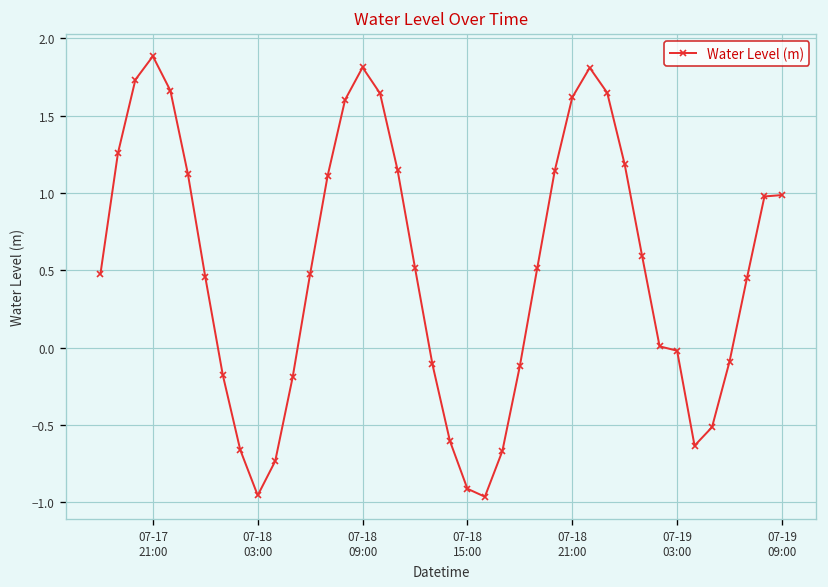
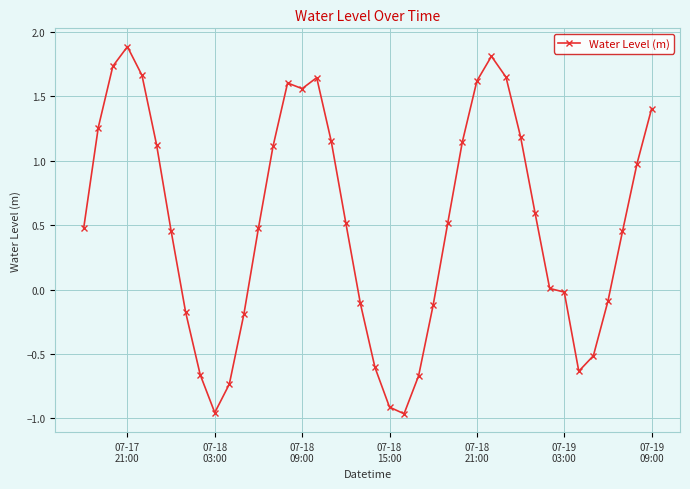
07-18 09:00: 1.81 -> 1.56
07-19 09:00: 0.99 -> 1.40
